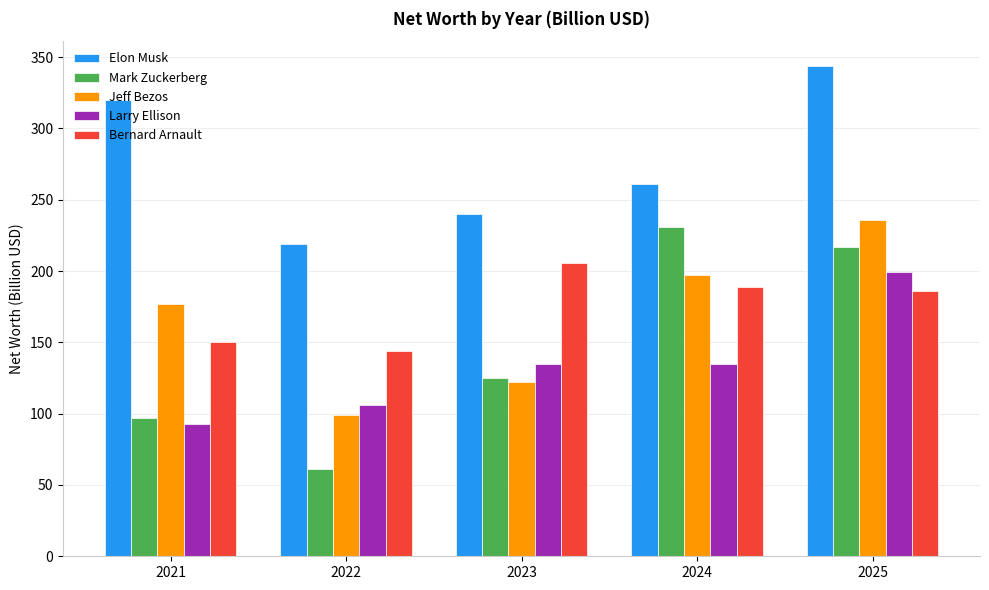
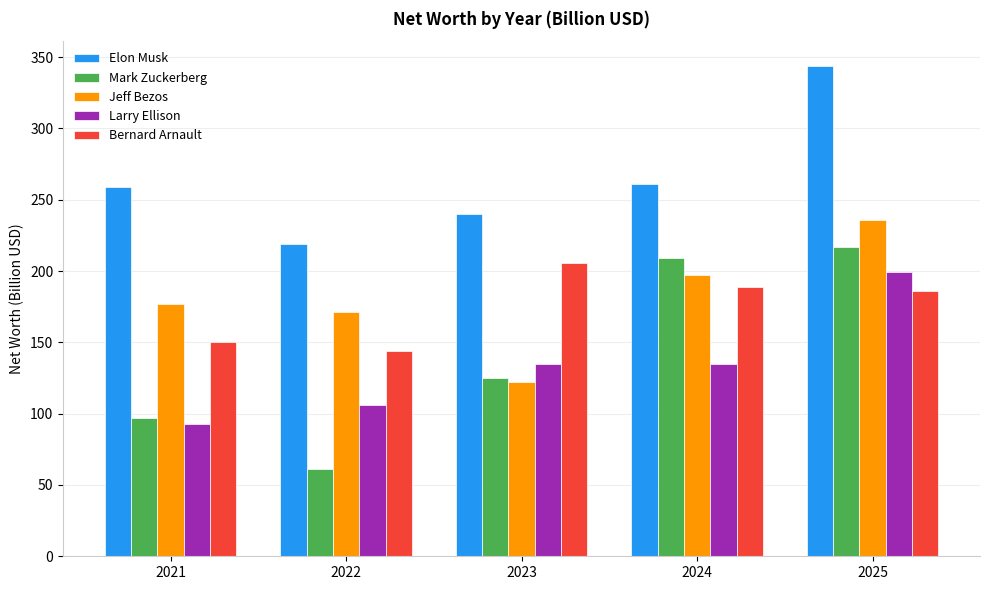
Elon Musk, 2021: 320 -> 259
Jeff Bezos, 2022: 99 -> 171
Mark Zuckerberg, 2024: 231 -> 209
